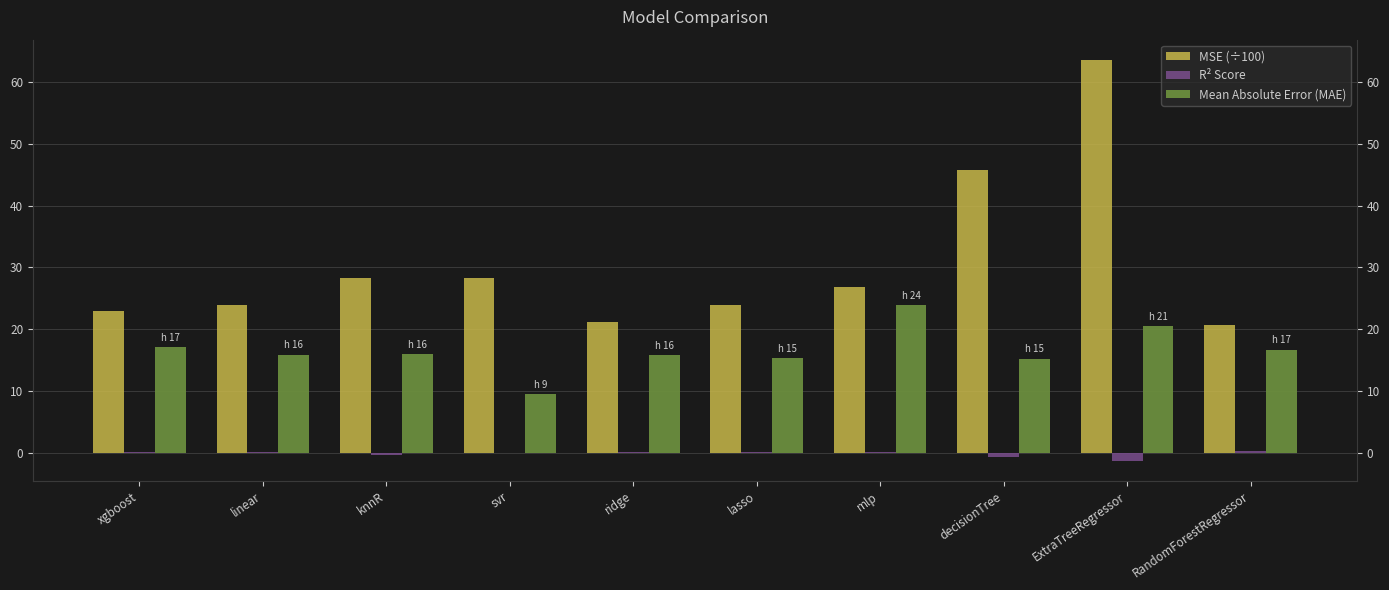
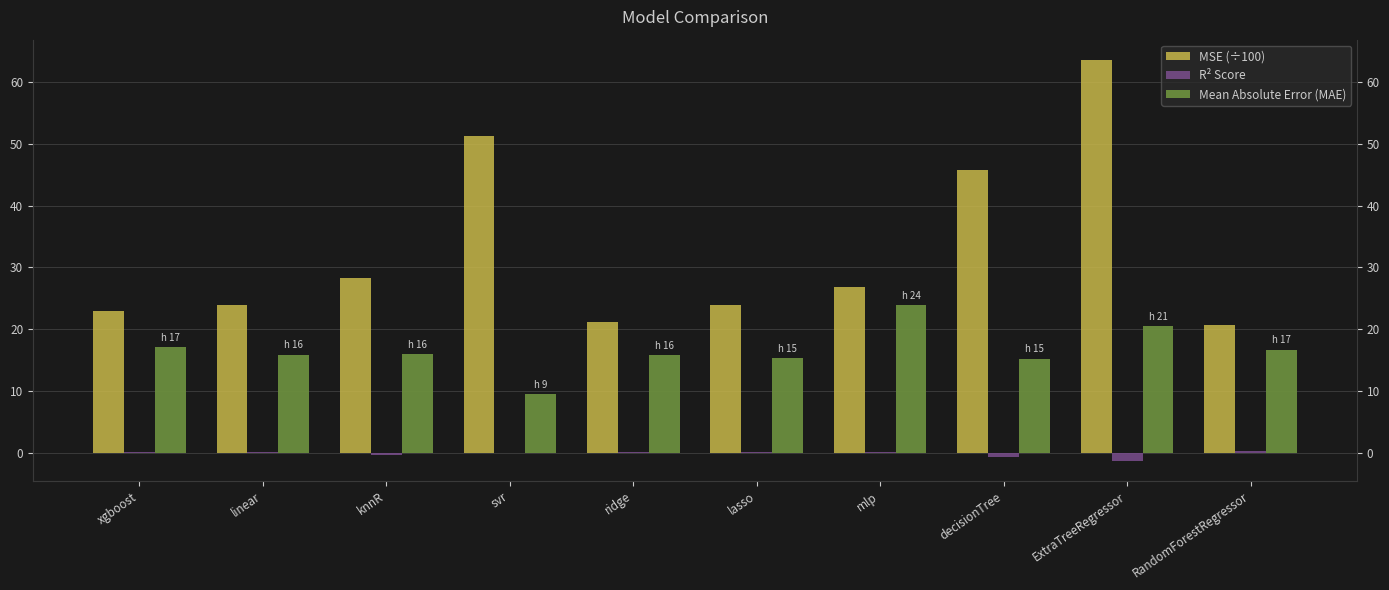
MSE (÷100), svr: 28 -> 51
